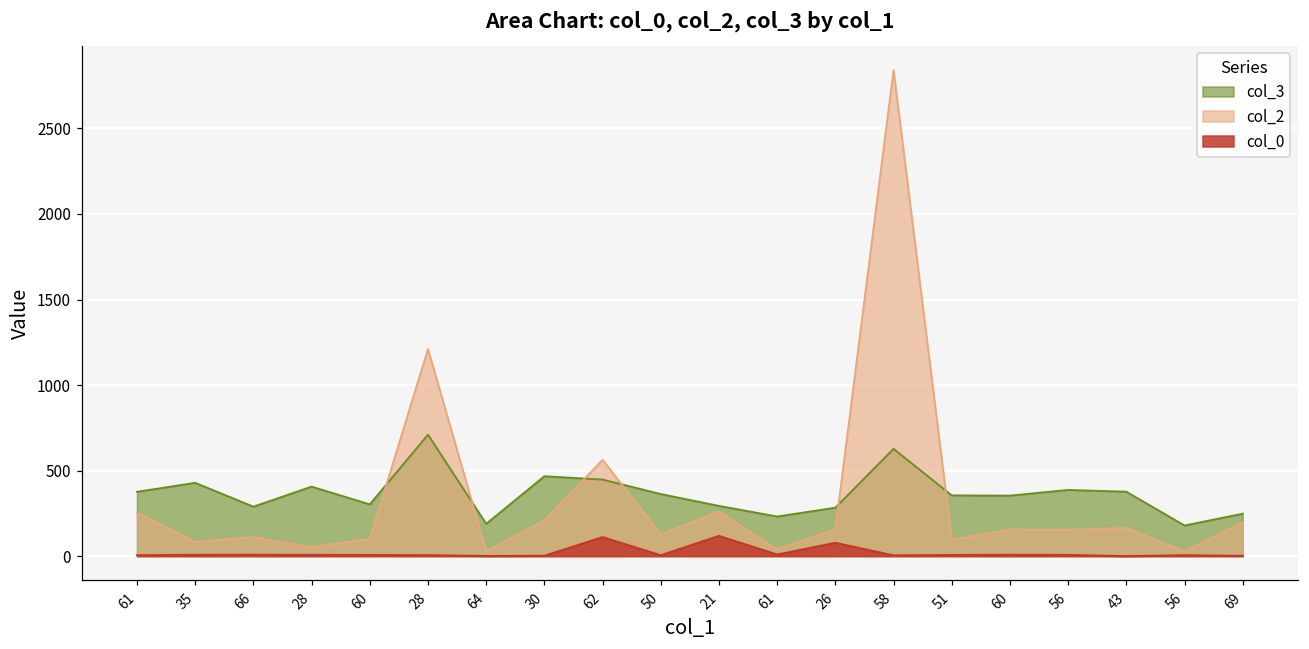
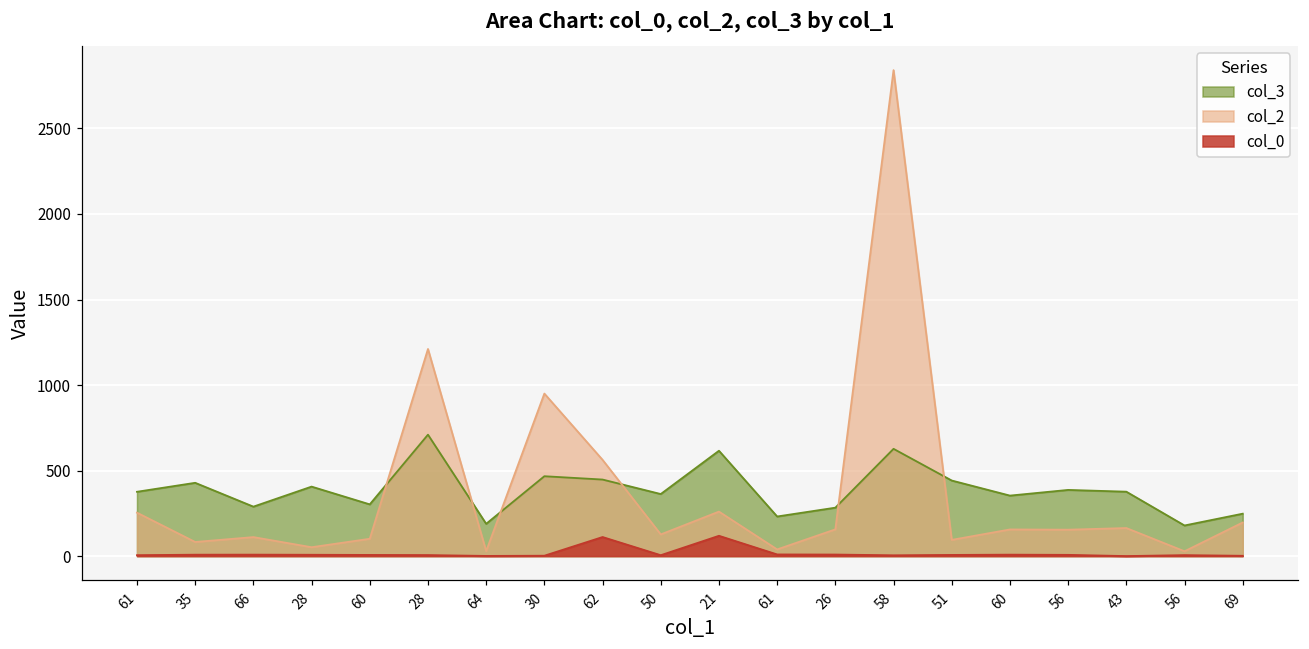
col_2, 30: 210 -> 950
col_3, 21: 290 -> 620
col_0, 26: 80 -> 10
col_3, 51: 350 -> 440
